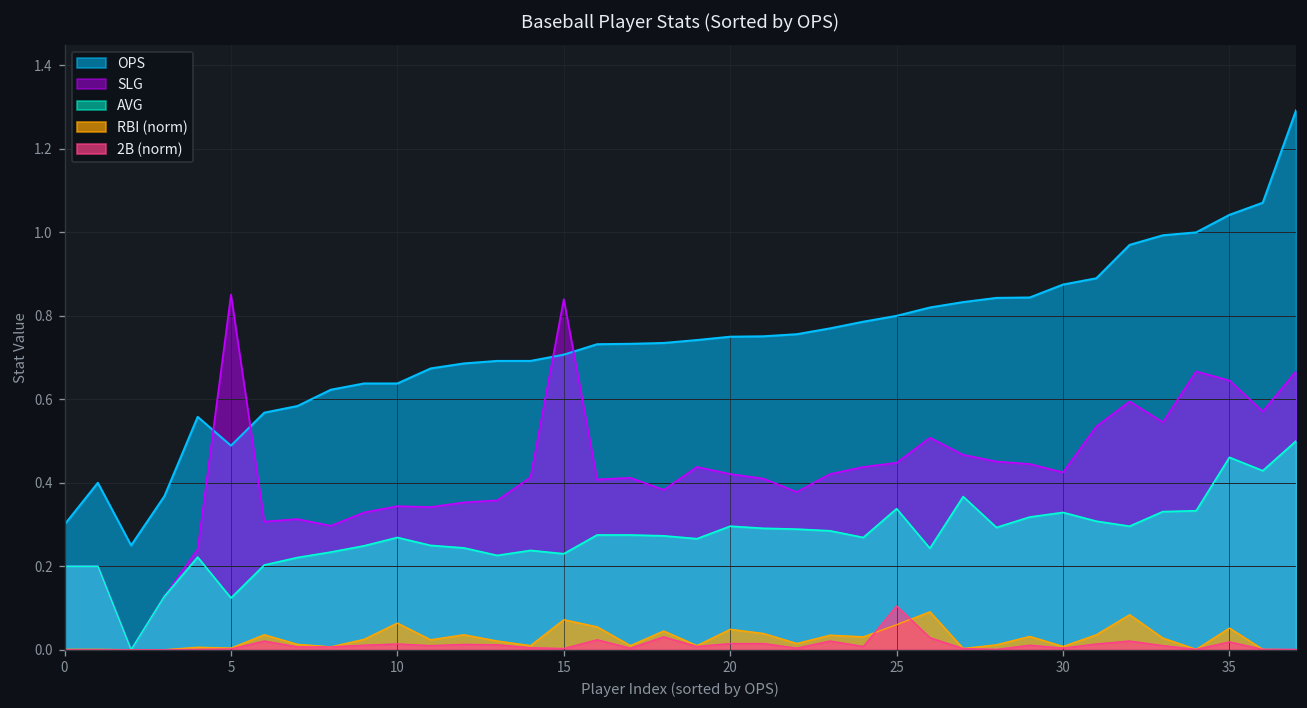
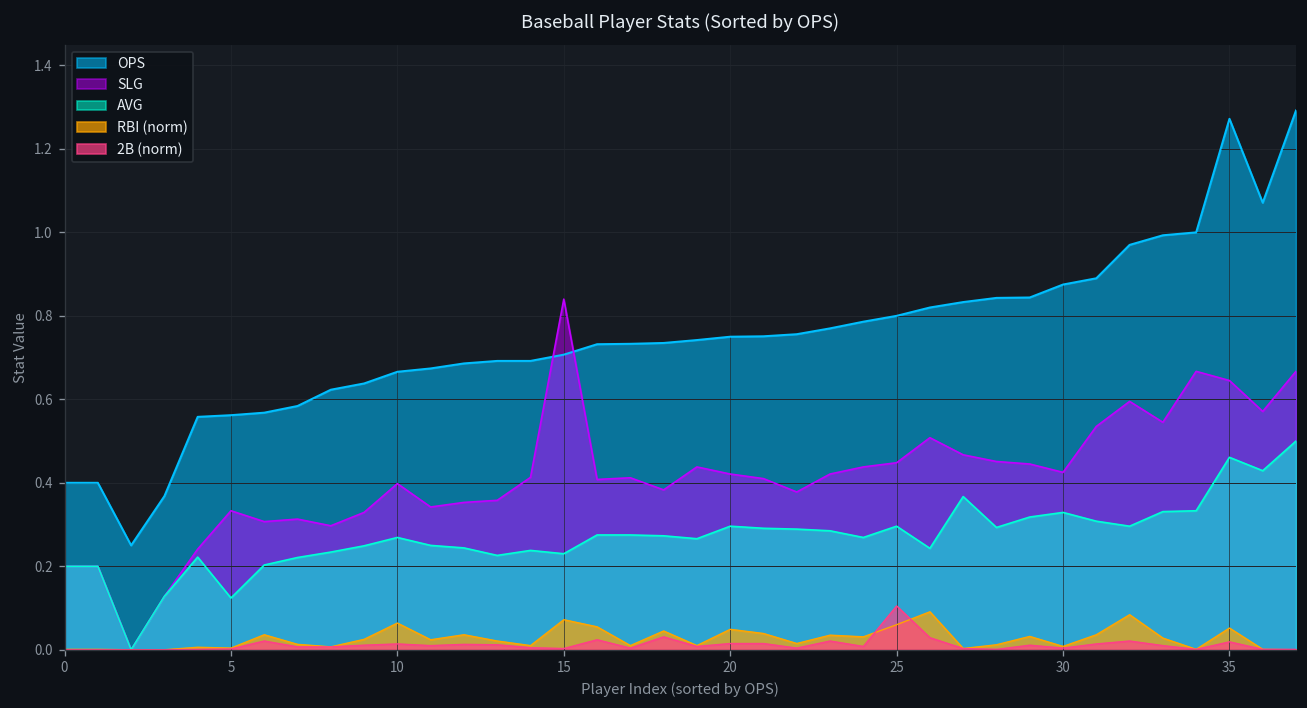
OPS, 0: 0.3 -> 0.4
OPS, 5: 0.49 -> 0.56
SLG, 5: 0.85 -> 0.33
OPS, 10: 0.64 -> 0.67
SLG, 10: 0.34 -> 0.40
AVG, 25: 0.34 -> 0.30
OPS, 35: 1.04 -> 1.27
